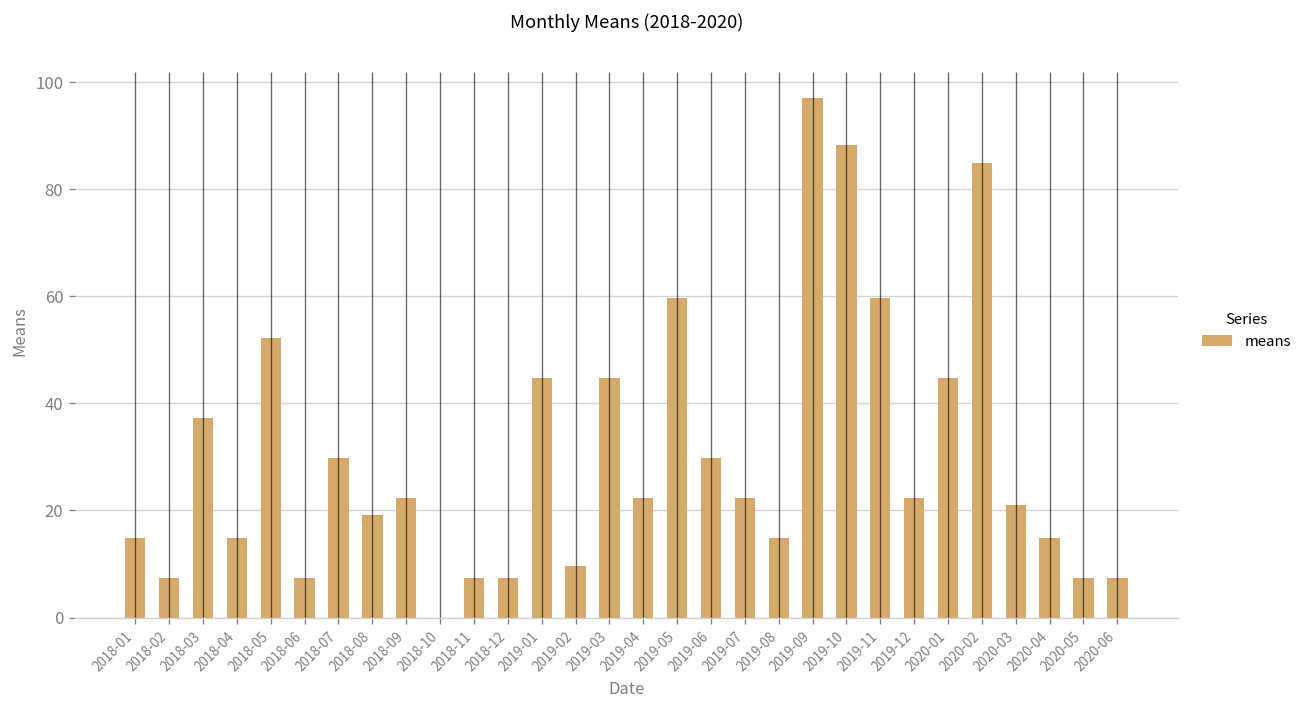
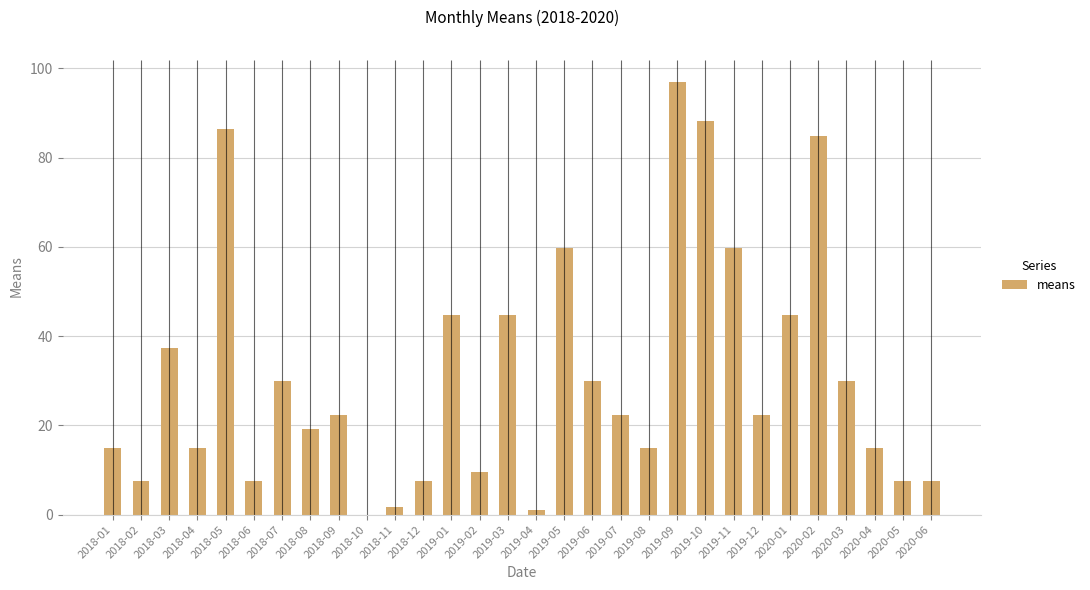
2018-05: 52 -> 86
2018-11: 7 -> 2
2019-04: 22 -> 1
2020-03: 21 -> 30
